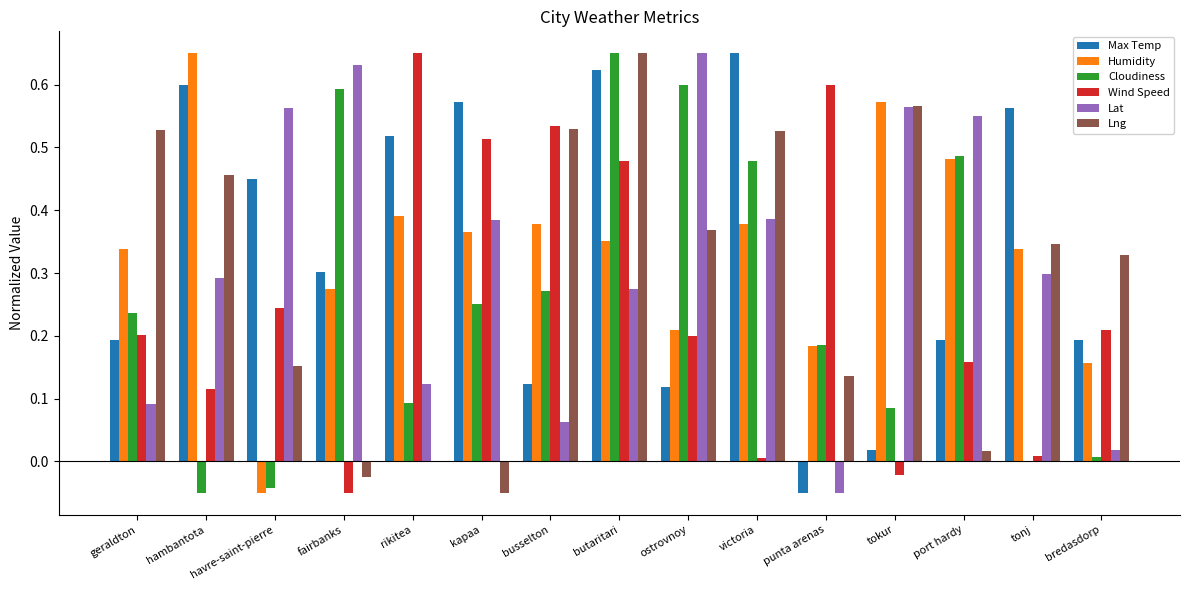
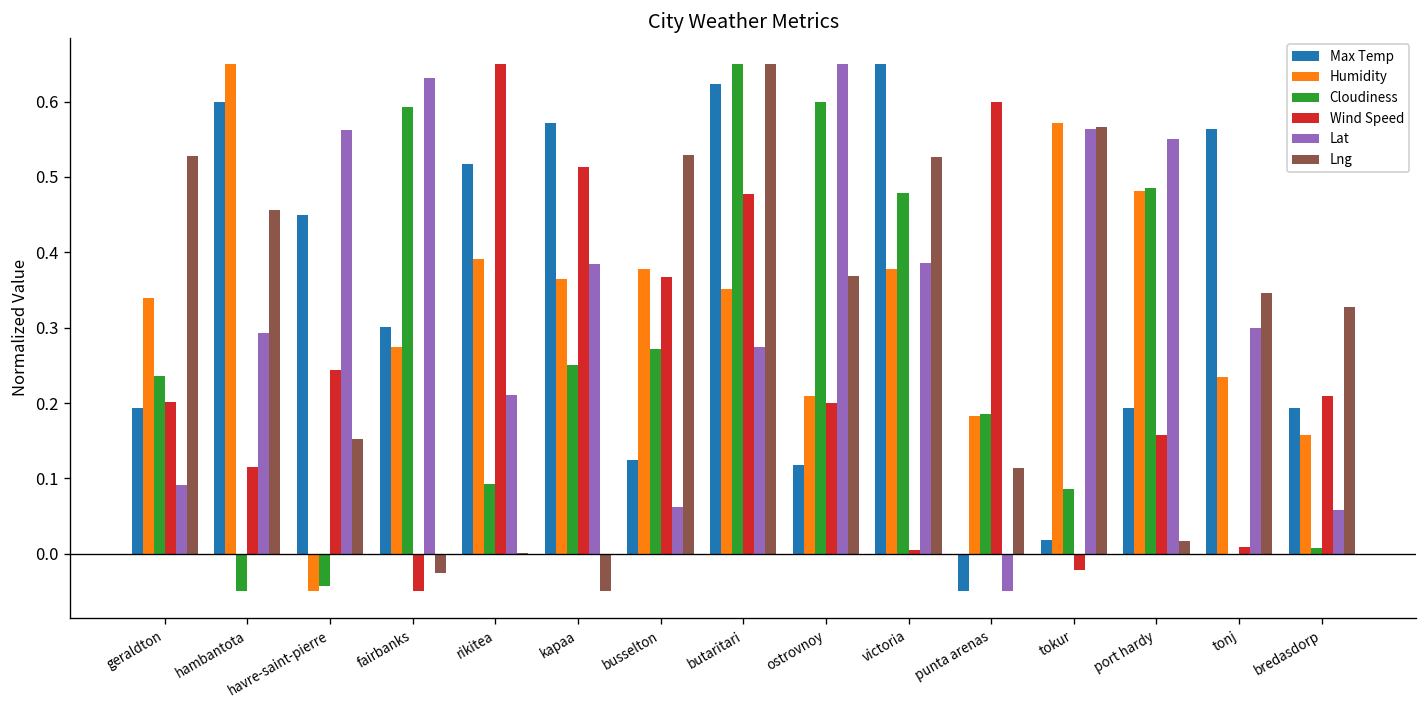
Lat, rikitea: 0.12 -> 0.21
Wind Speed, busselton: 0.53 -> 0.37
Lng, punta arenas: 0.14 -> 0.11
Humidity, tonj: 0.34 -> 0.24
Lat, bredasdorp: 0.02 -> 0.06
